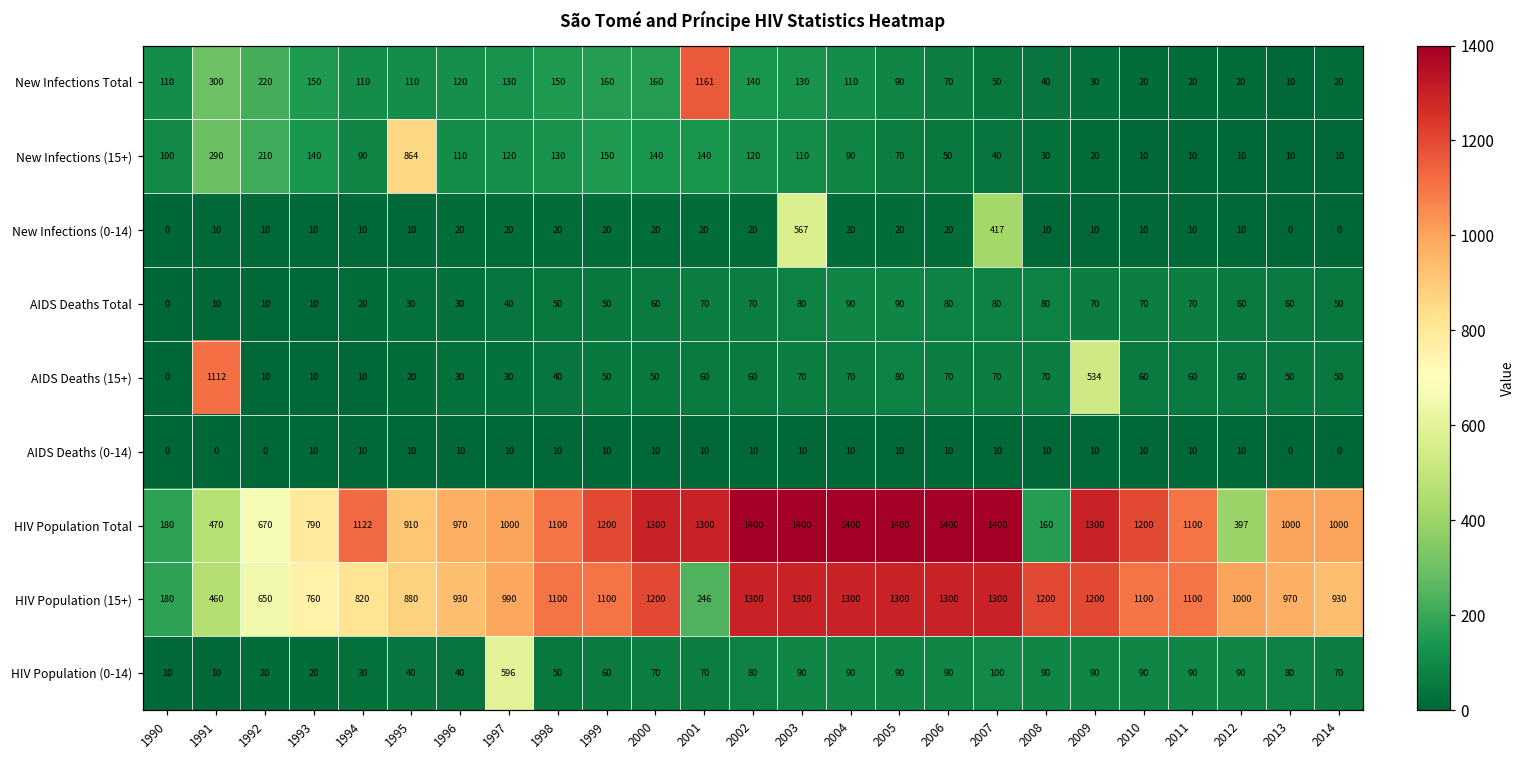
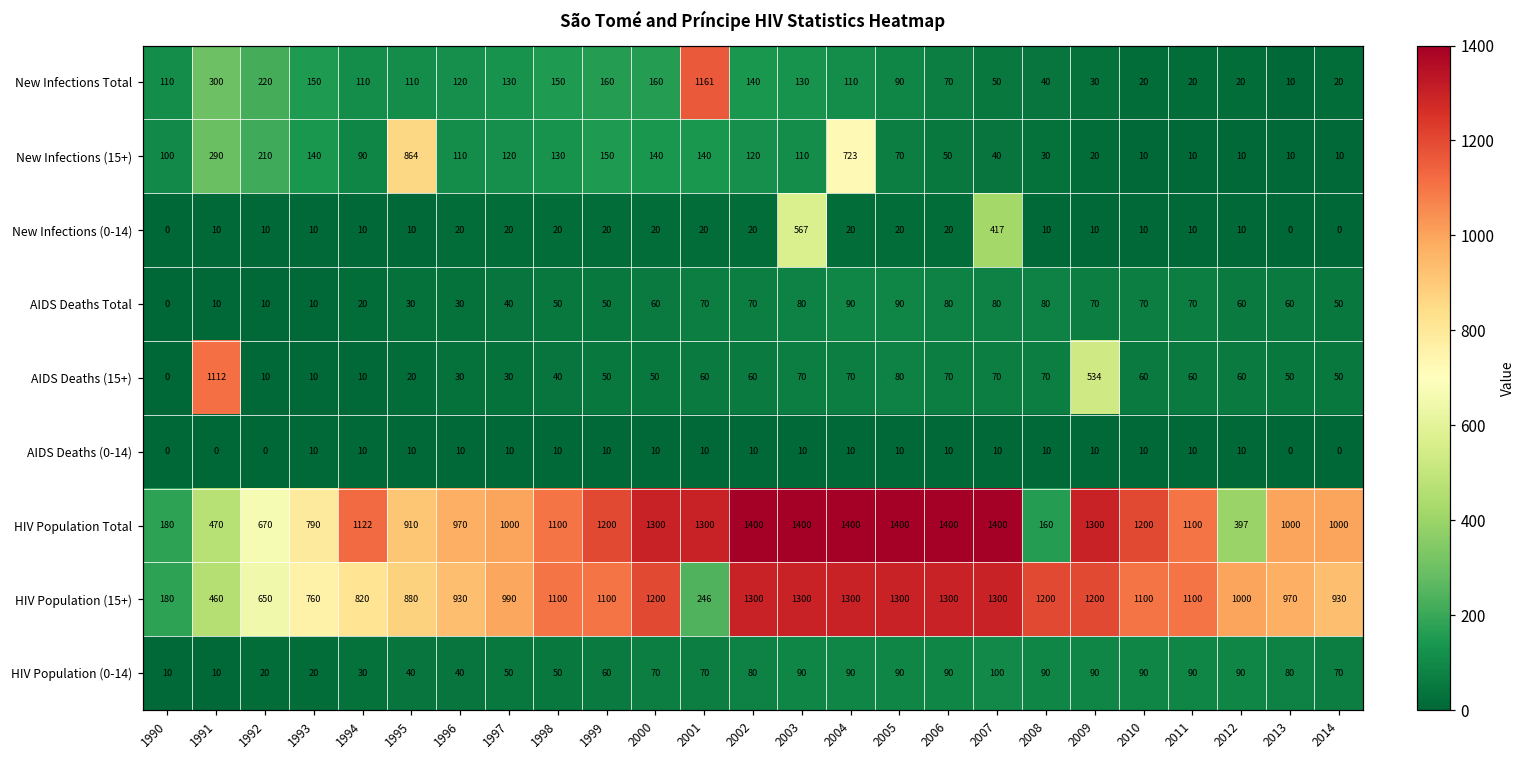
New Infections (15+), 2004: 90 -> 723
HIV Population (0-14), 1997: 596 -> 50
